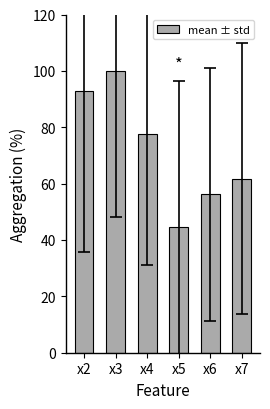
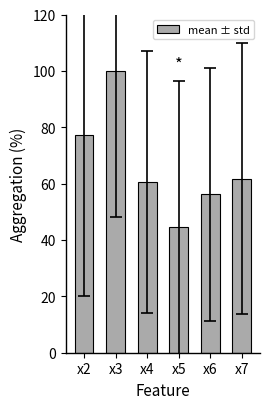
mean ± std, x2: 93 -> 77
mean ± std, x4: 78 -> 61
